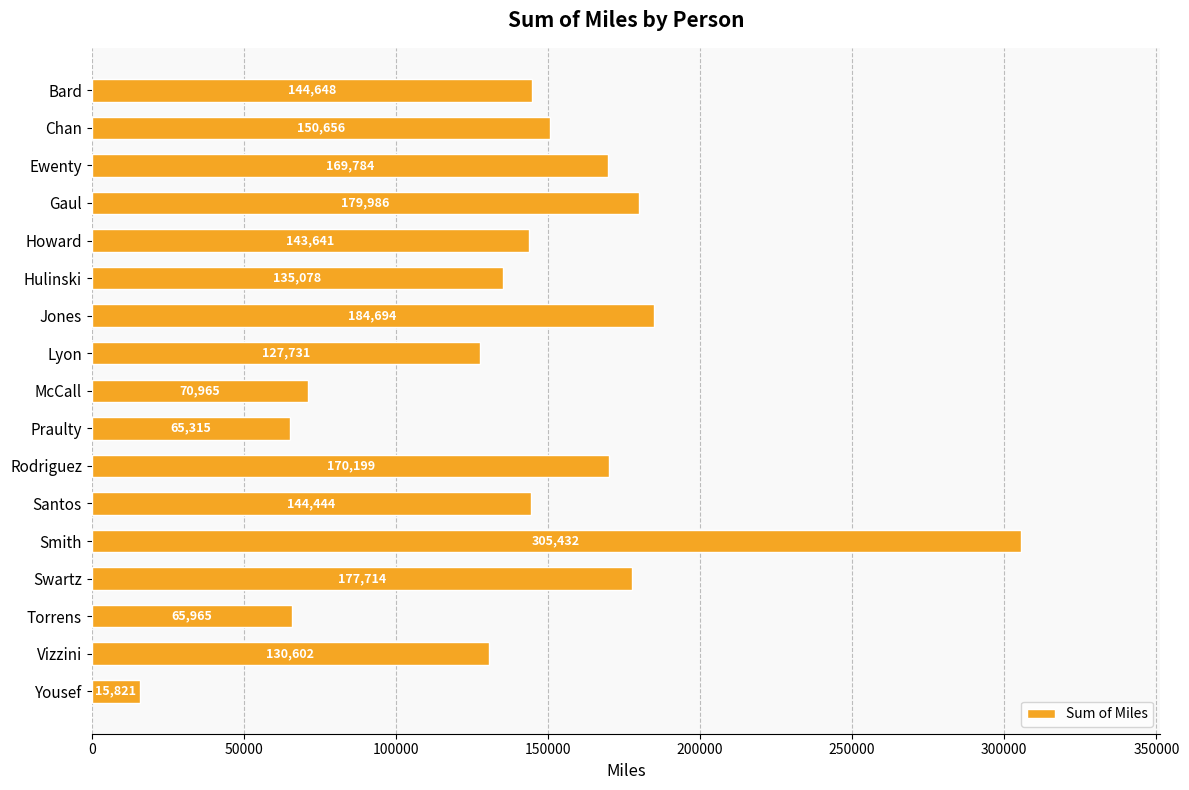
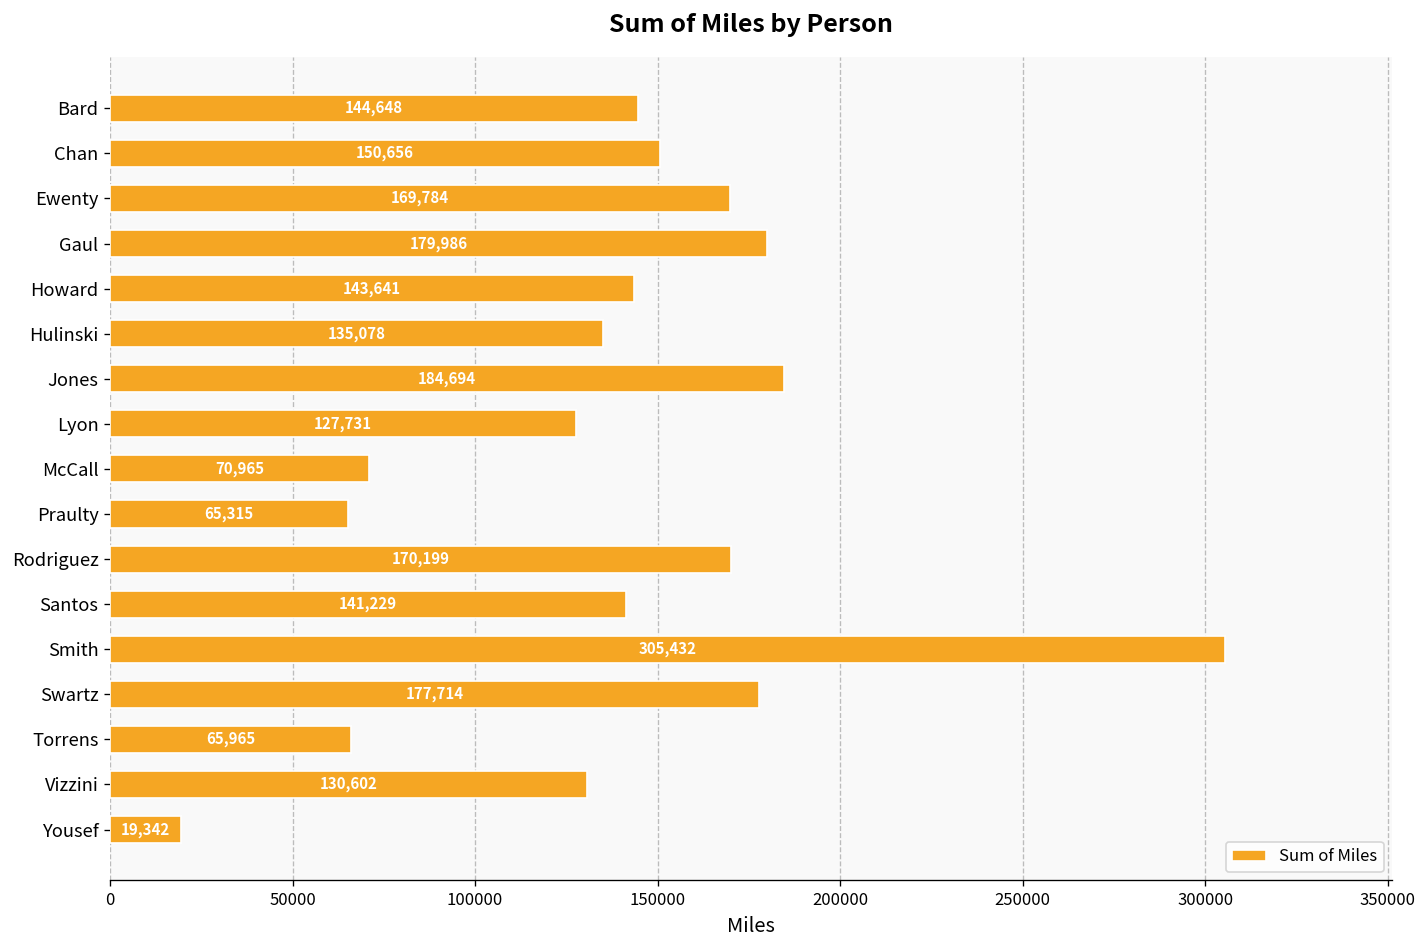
Santos: 144,444 -> 141,229
Yousef: 15,821 -> 19,342
